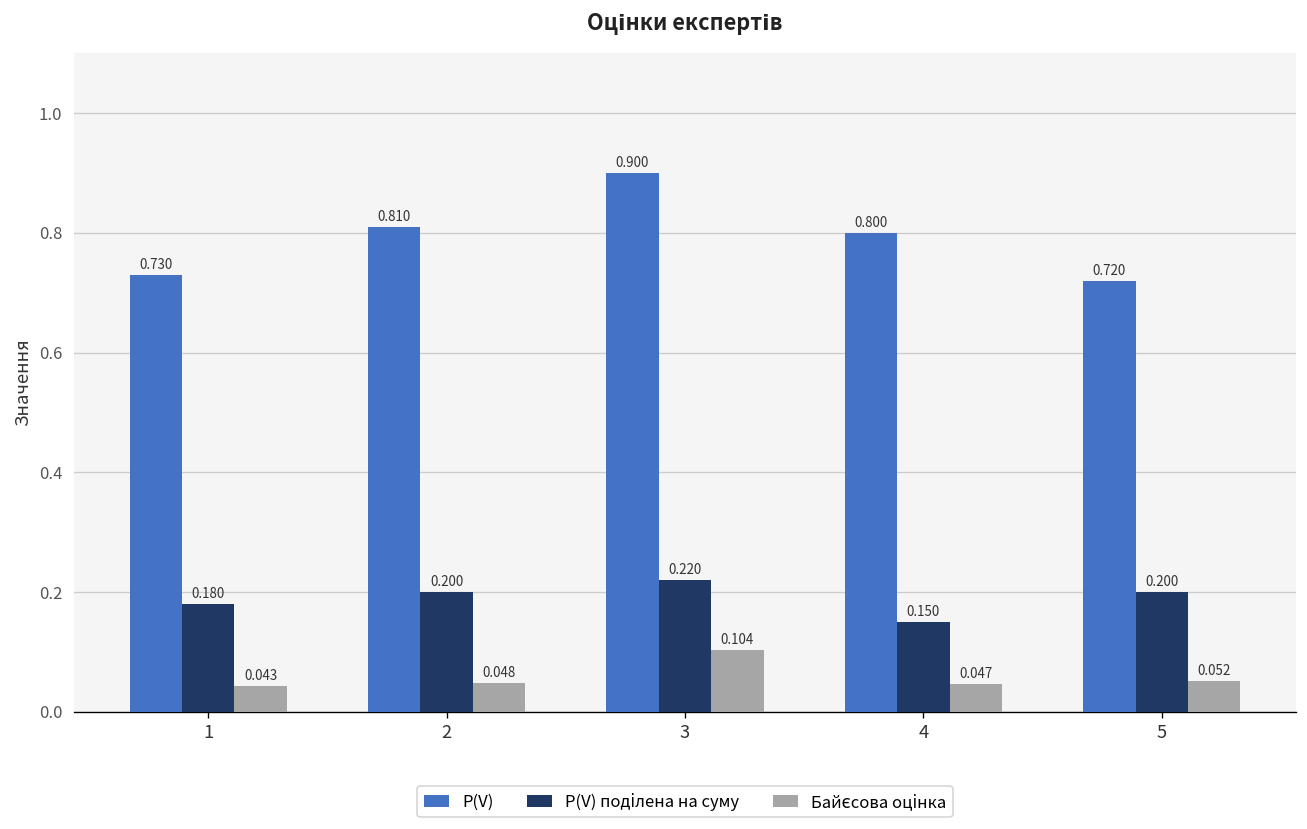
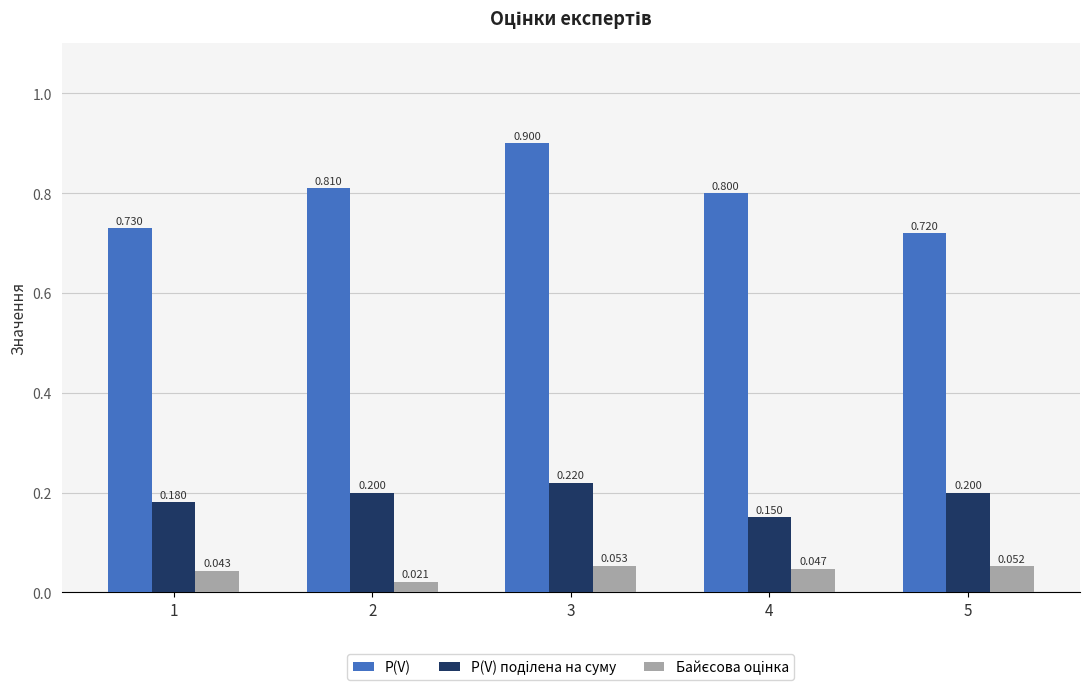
Байєсова оцінка, 2: 0.048 -> 0.021
Байєсова оцінка, 3: 0.104 -> 0.053
